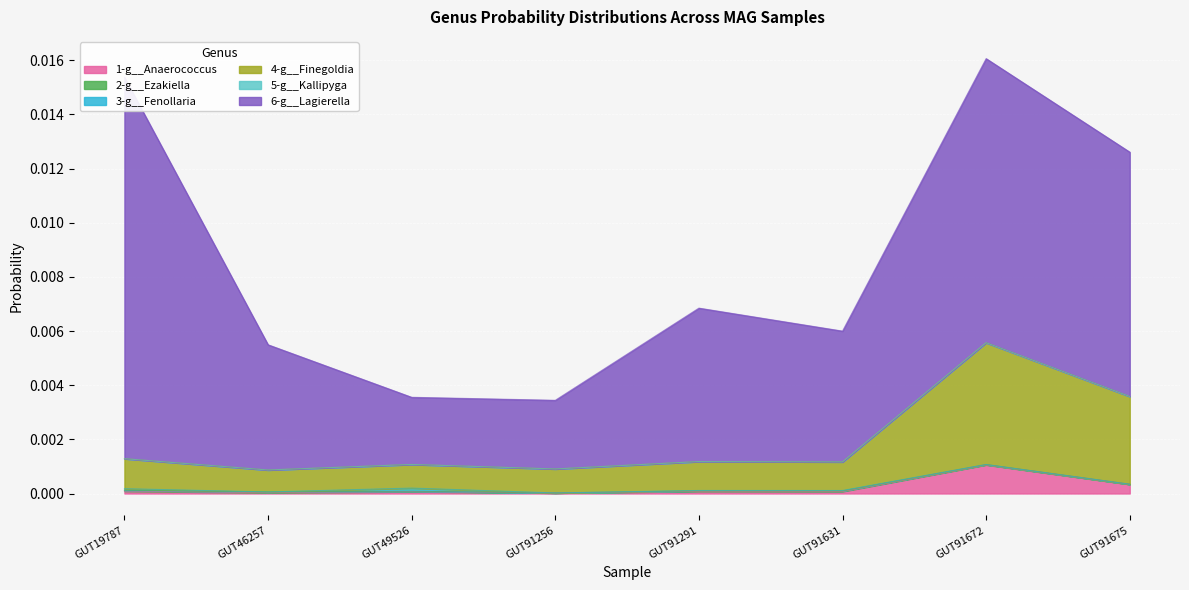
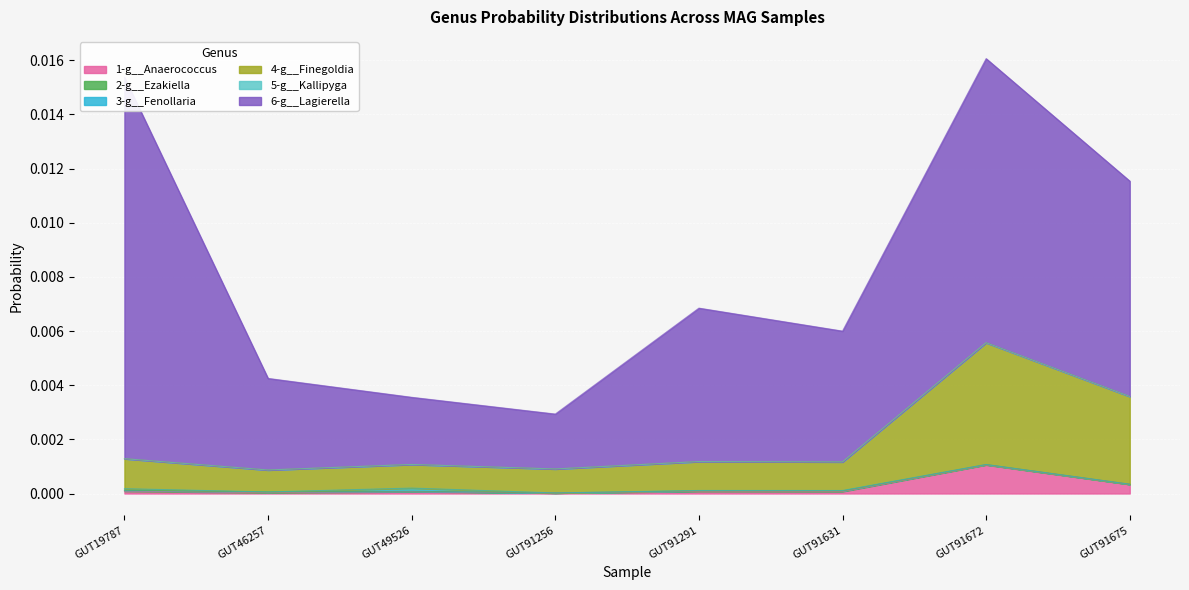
6-g__Lagierella, GUT46257: 0.0046 -> 0.0034
6-g__Lagierella, GUT91256: 0.0025 -> 0.0020
6-g__Lagierella, GUT91675: 0.0090 -> 0.0080
